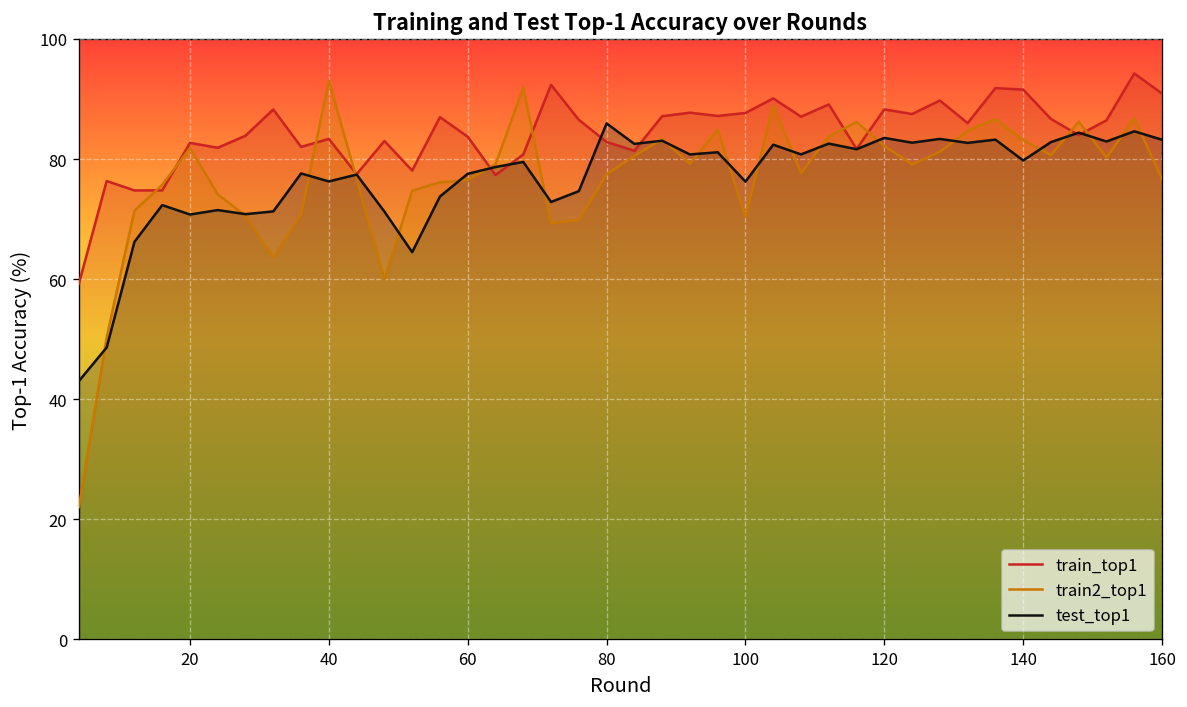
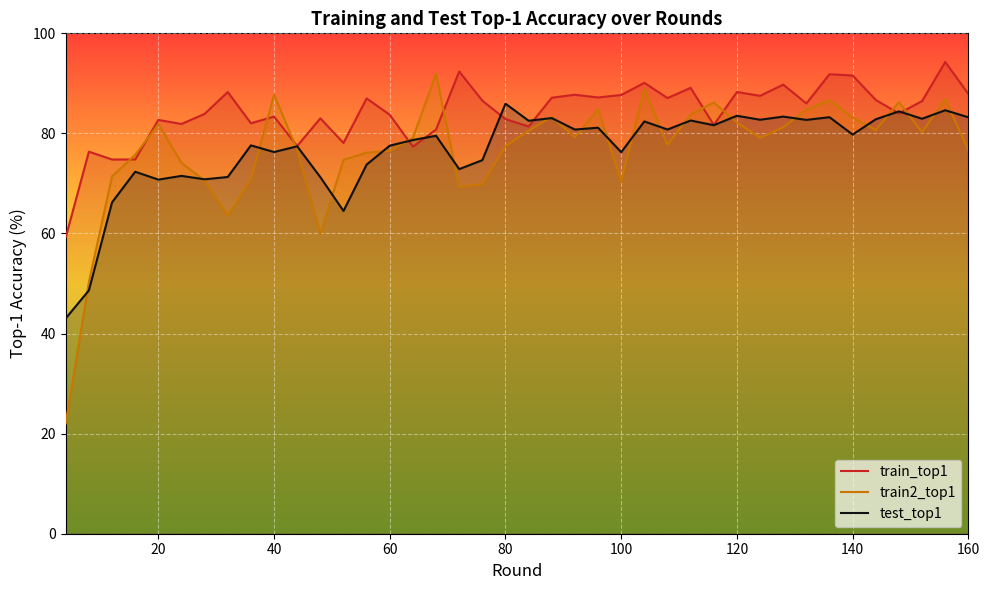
train2_top1, 40: 93 -> 88
train_top1, 160: 91 -> 88
